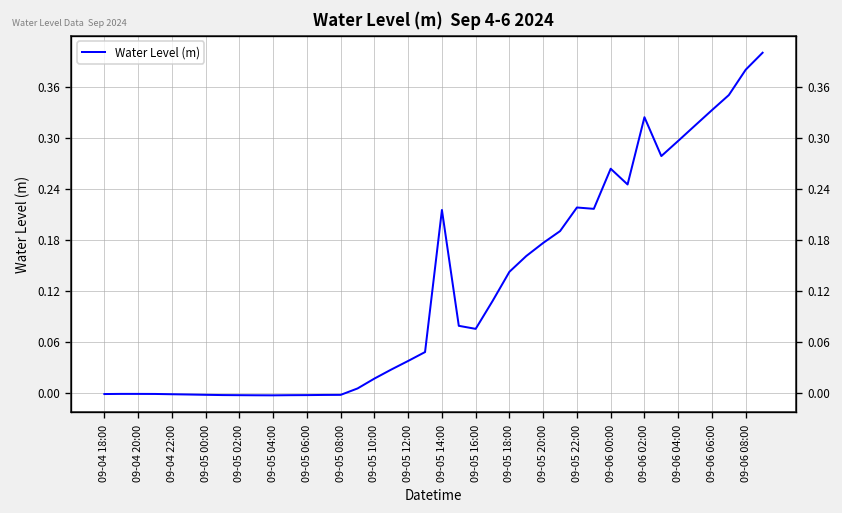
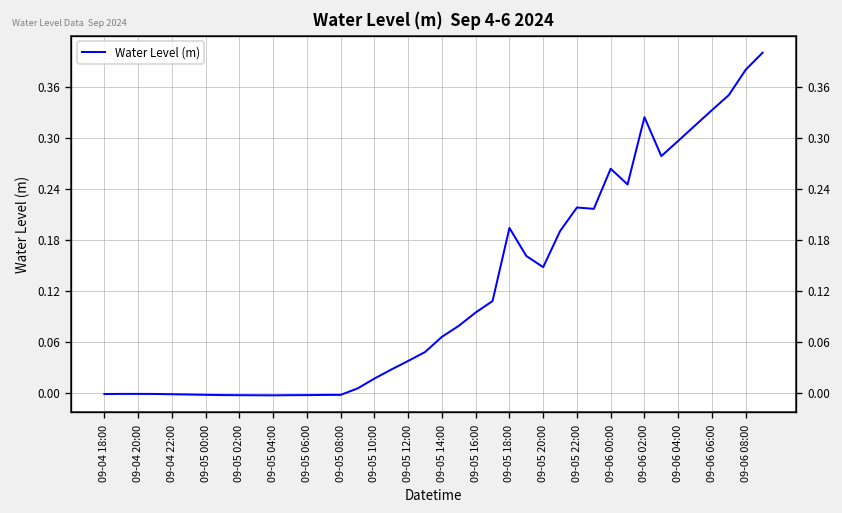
09-05 14:00: 0.21 -> 0.07
09-05 16:00: 0.08 -> 0.09
09-05 18:00: 0.14 -> 0.19
09-05 20:00: 0.18 -> 0.15
